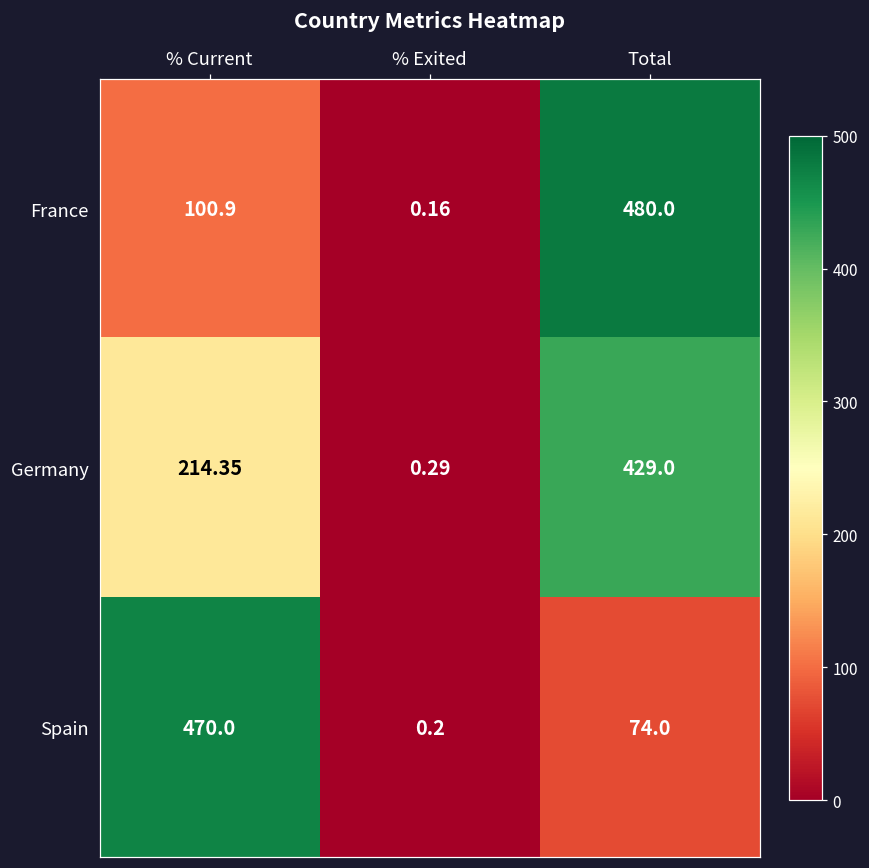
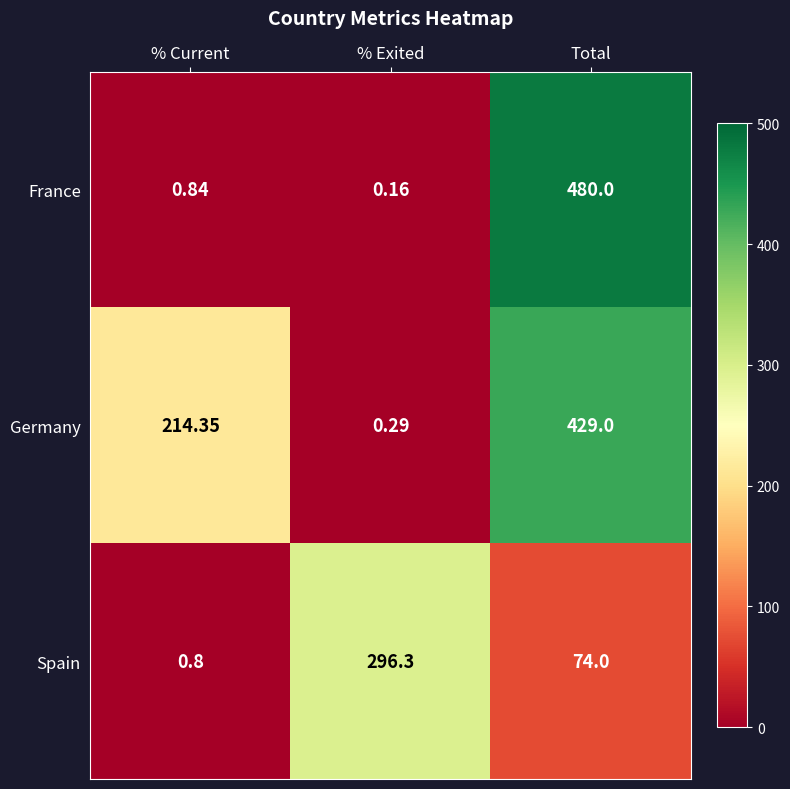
France, % Current: 100.9 -> 0.84
Spain, % Current: 470.0 -> 0.8
Spain, % Exited: 0.2 -> 296.3
